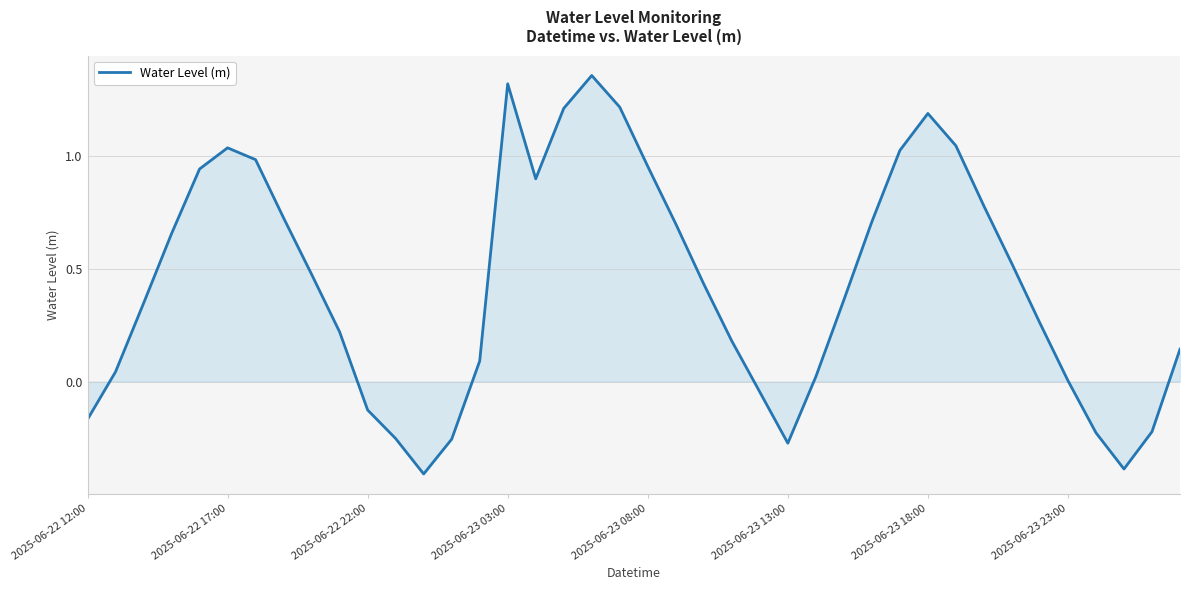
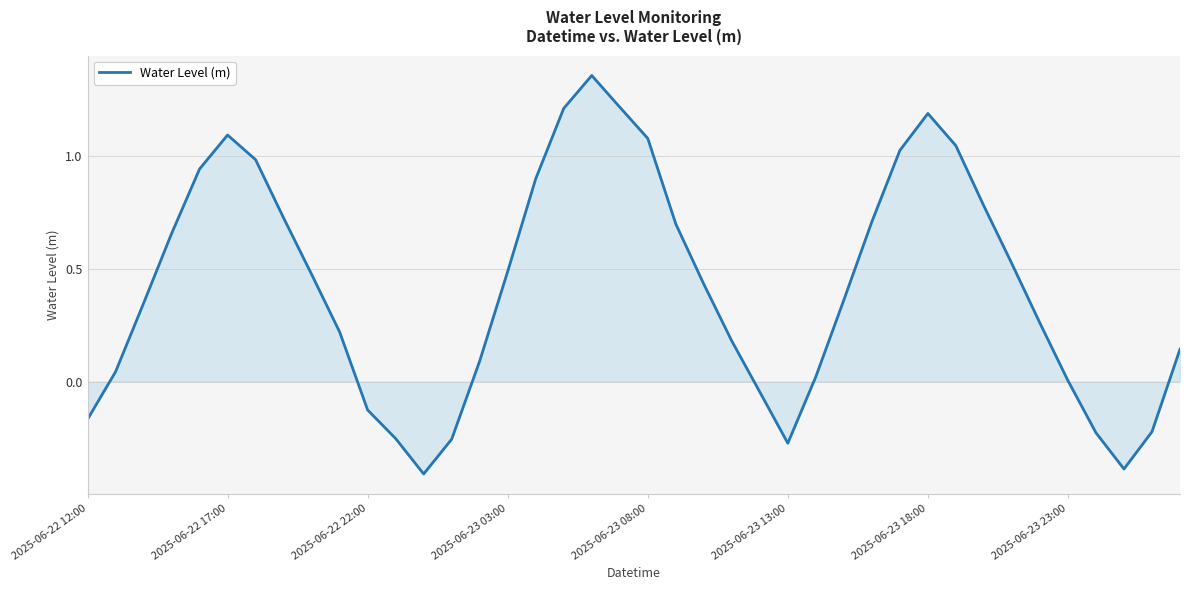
Water Level (m), 2025-06-22 17:00: 1.04 -> 1.09
Water Level (m), 2025-06-23 03:00: 1.32 -> 0.49
Water Level (m), 2025-06-23 08:00: 0.95 -> 1.08
